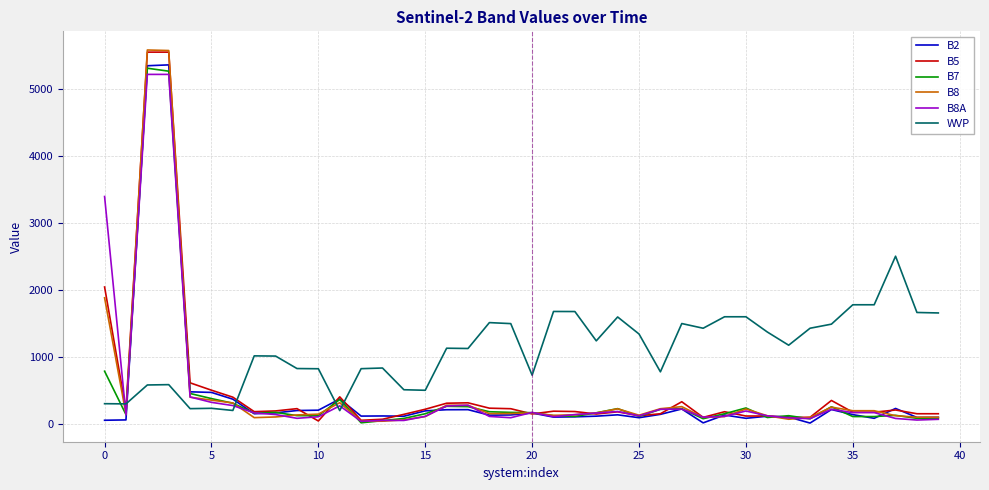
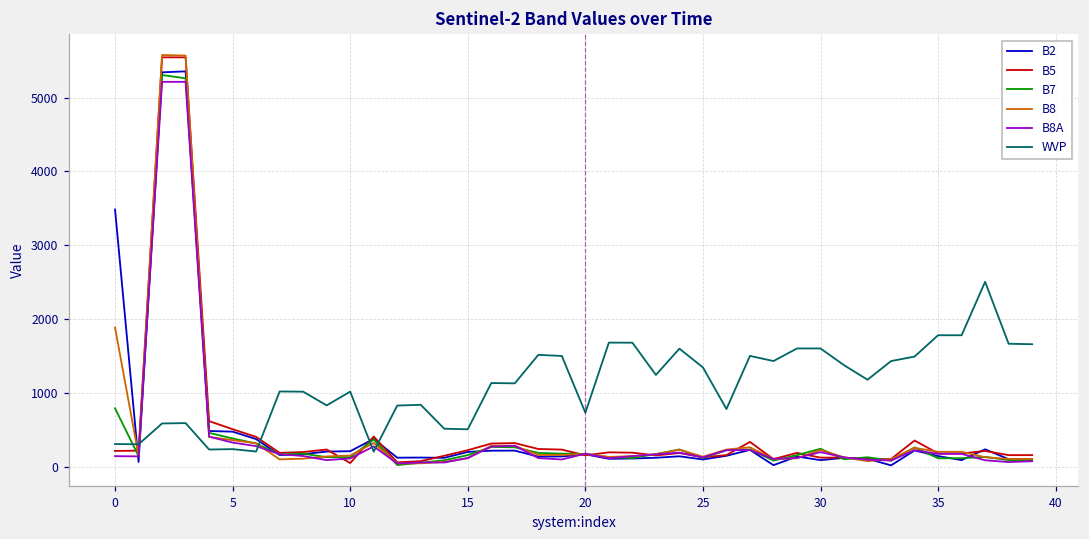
B2, 0: 100 -> 3500
B5, 0: 2000 -> 200
B8A, 0: 3400 -> 100
WVP, 10: 800 -> 1000
